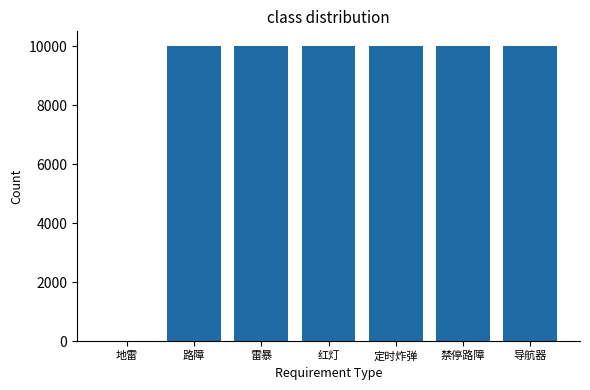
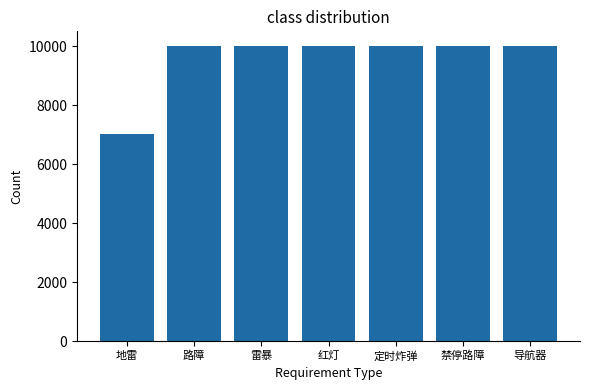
地雷: 0 -> 7000
